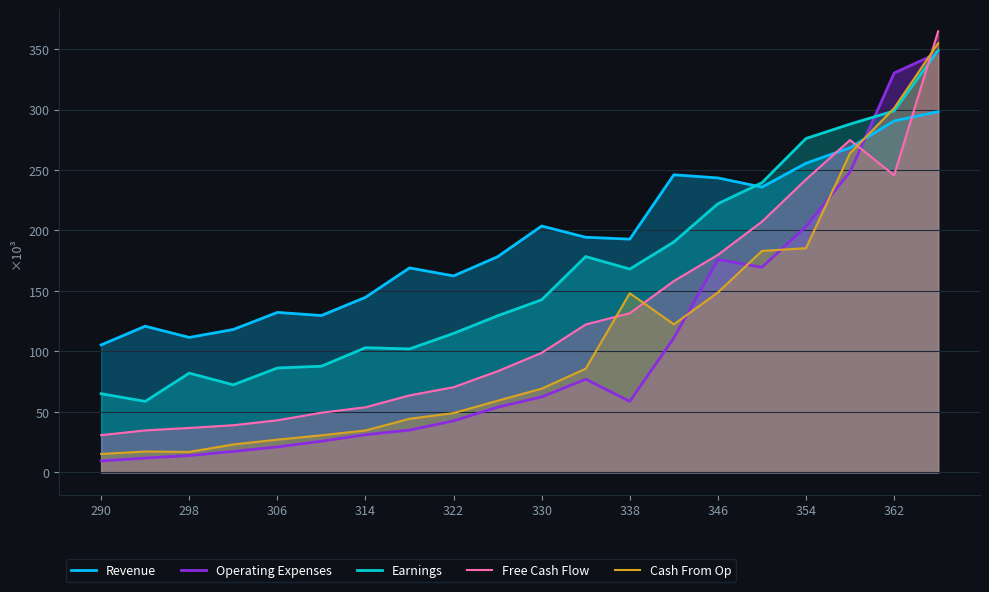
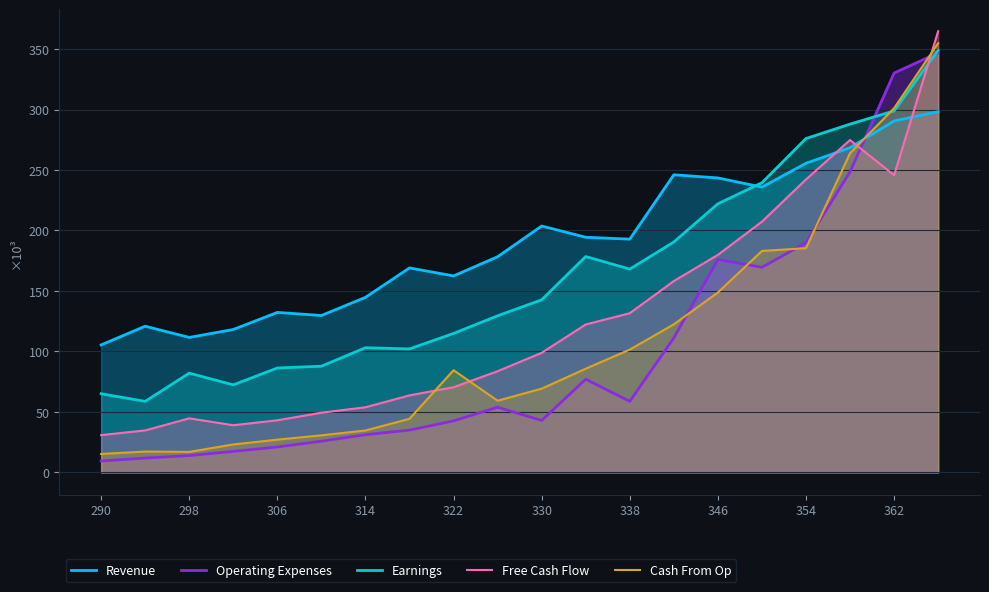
Free Cash Flow, 298: 37 -> 45
Cash From Op, 322: 49 -> 85
Operating Expenses, 330: 62 -> 43
Cash From Op, 338: 148 -> 102
Operating Expenses, 354: 203 -> 190
